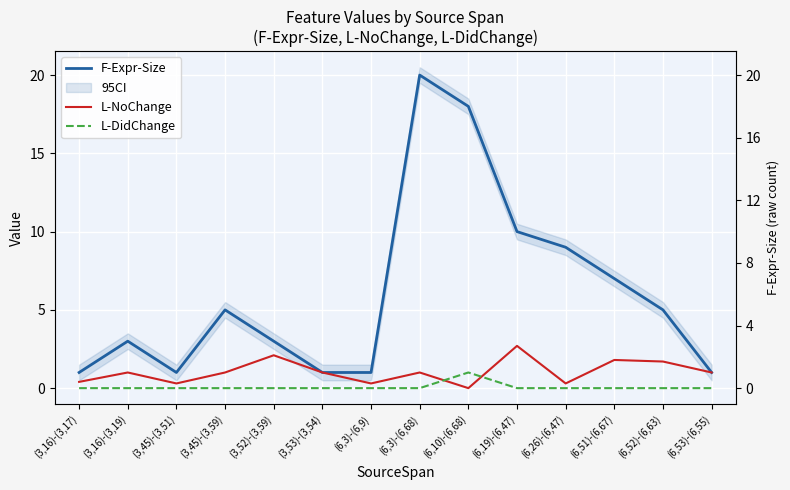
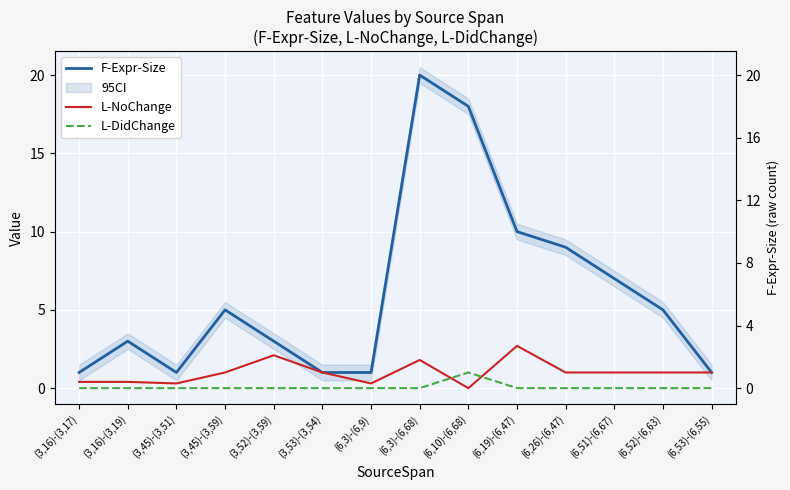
L-NoChange, (3,16)-(3,19): 1.0 -> 0.4
L-NoChange, (6,3)-(6,68): 1.0 -> 1.8
L-NoChange, (6,26)-(6,47): 0.3 -> 1.0
L-NoChange, (6,51)-(6,67): 1.8 -> 1.0
L-NoChange, (6,52)-(6,63): 1.7 -> 1.0
